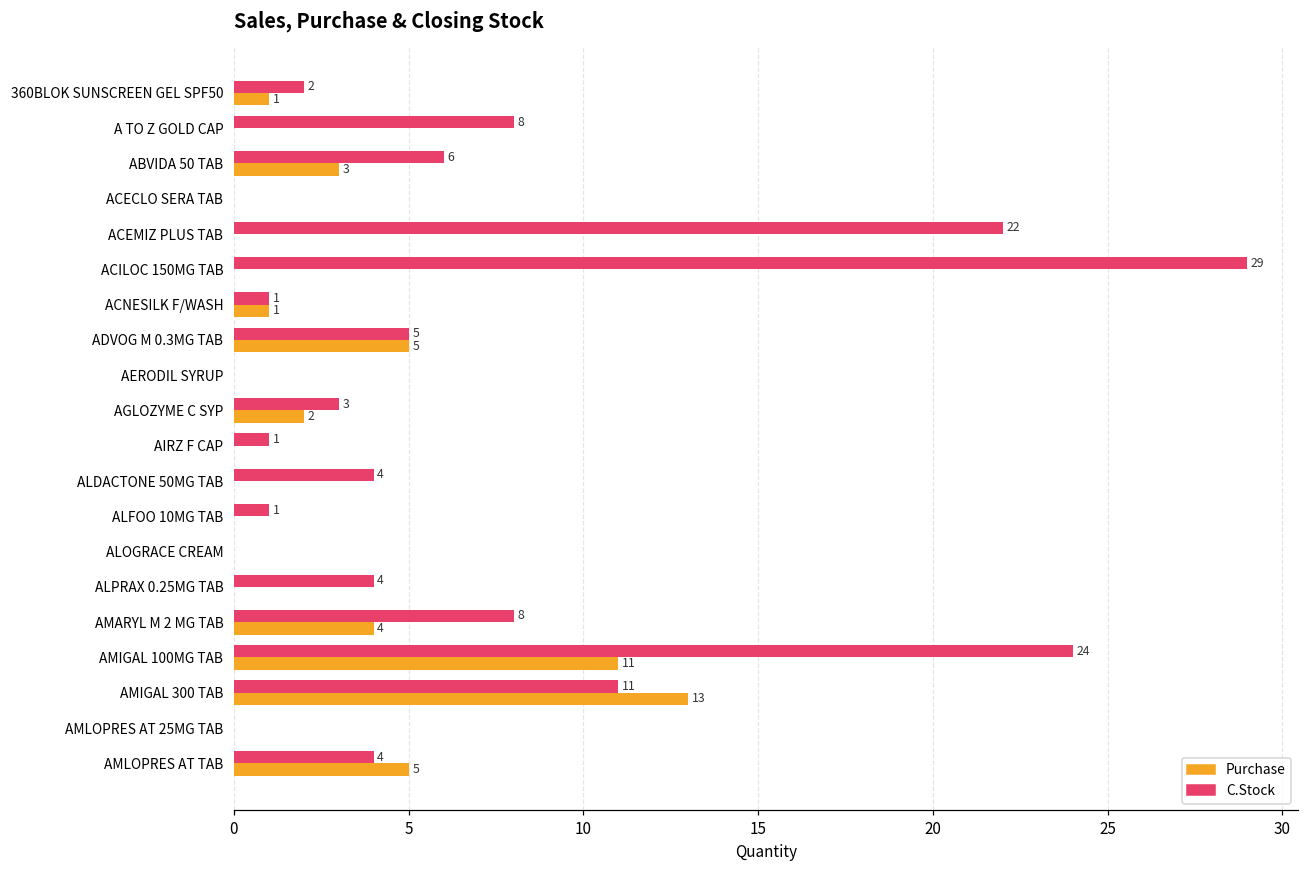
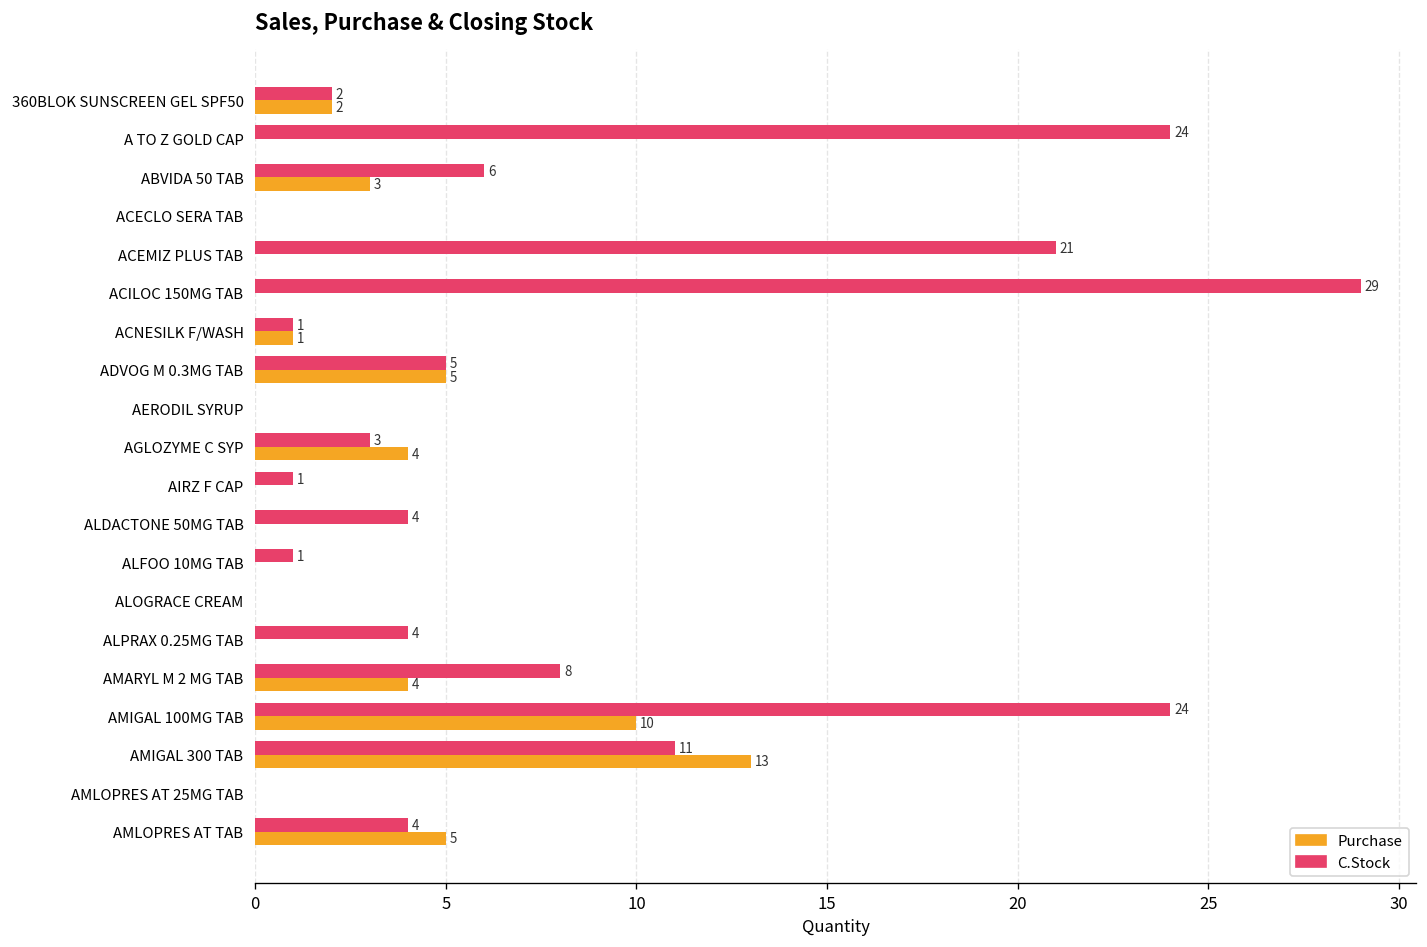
Purchase, 360BLOK SUNSCREEN GEL SPF50: 1 -> 2
C.Stock, A TO Z GOLD CAP: 8 -> 24
C.Stock, ACEMIZ PLUS TAB: 22 -> 21
Purchase, AGLOZYME C SYP: 2 -> 4
Purchase, AMIGAL 100MG TAB: 11 -> 10
